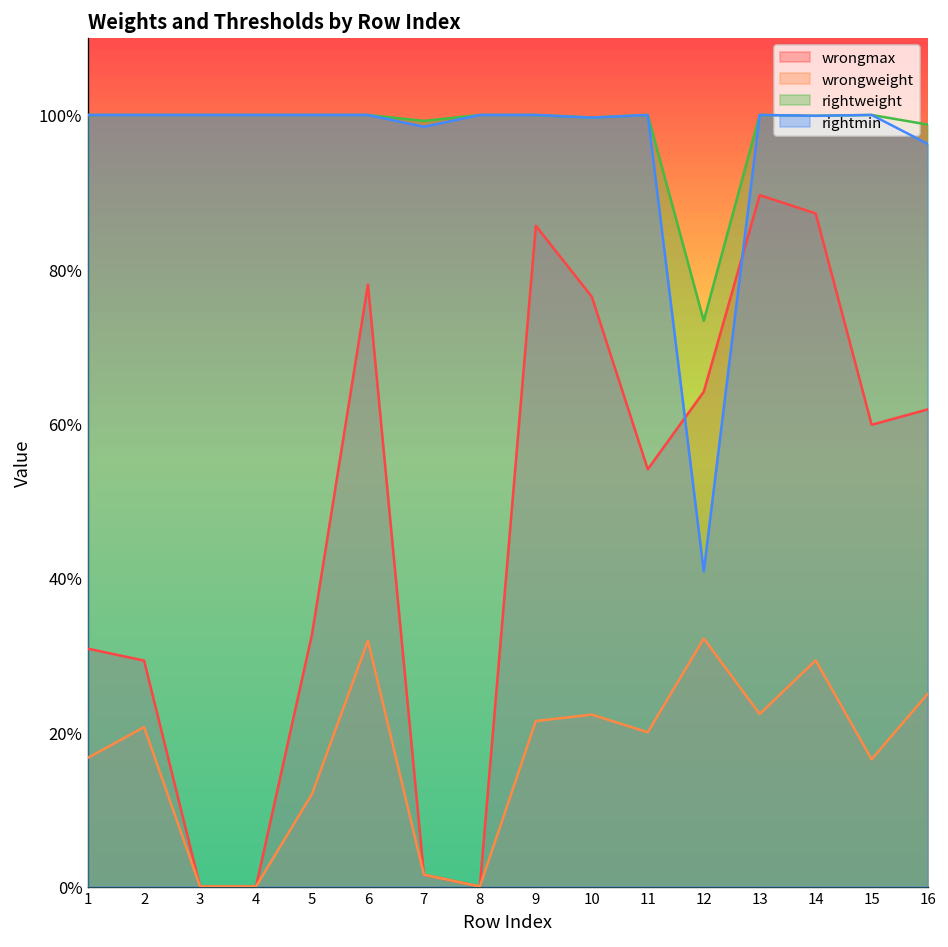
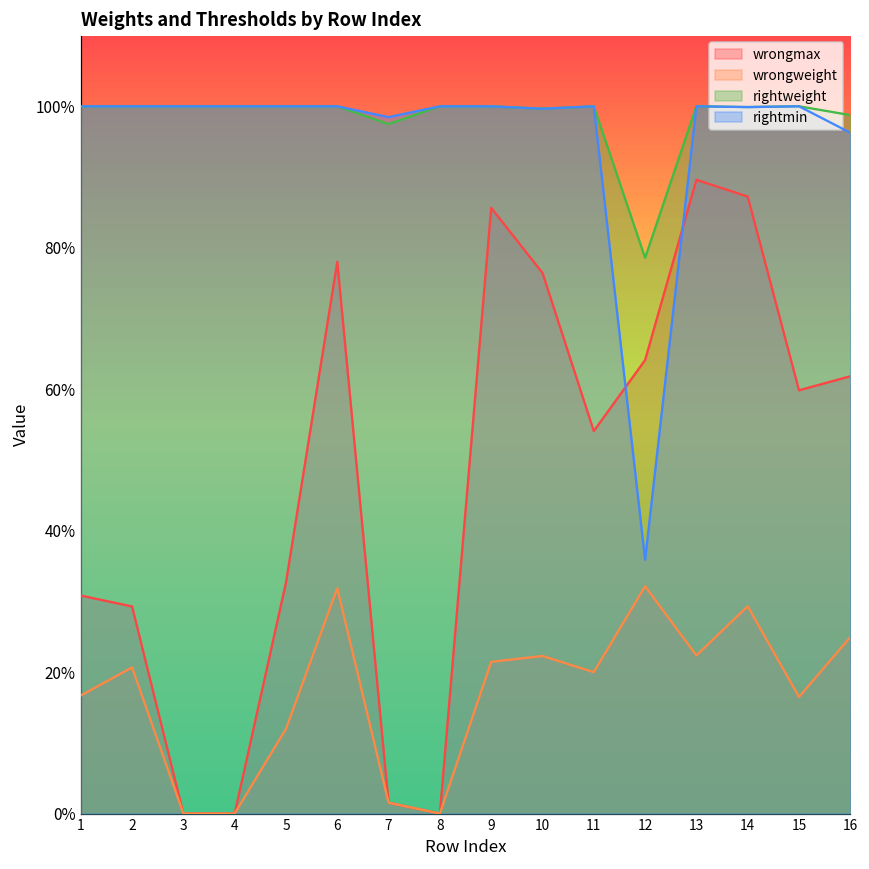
rightweight, 7: 99% -> 97%
rightweight, 12: 73% -> 79%
rightmin, 12: 41% -> 36%
